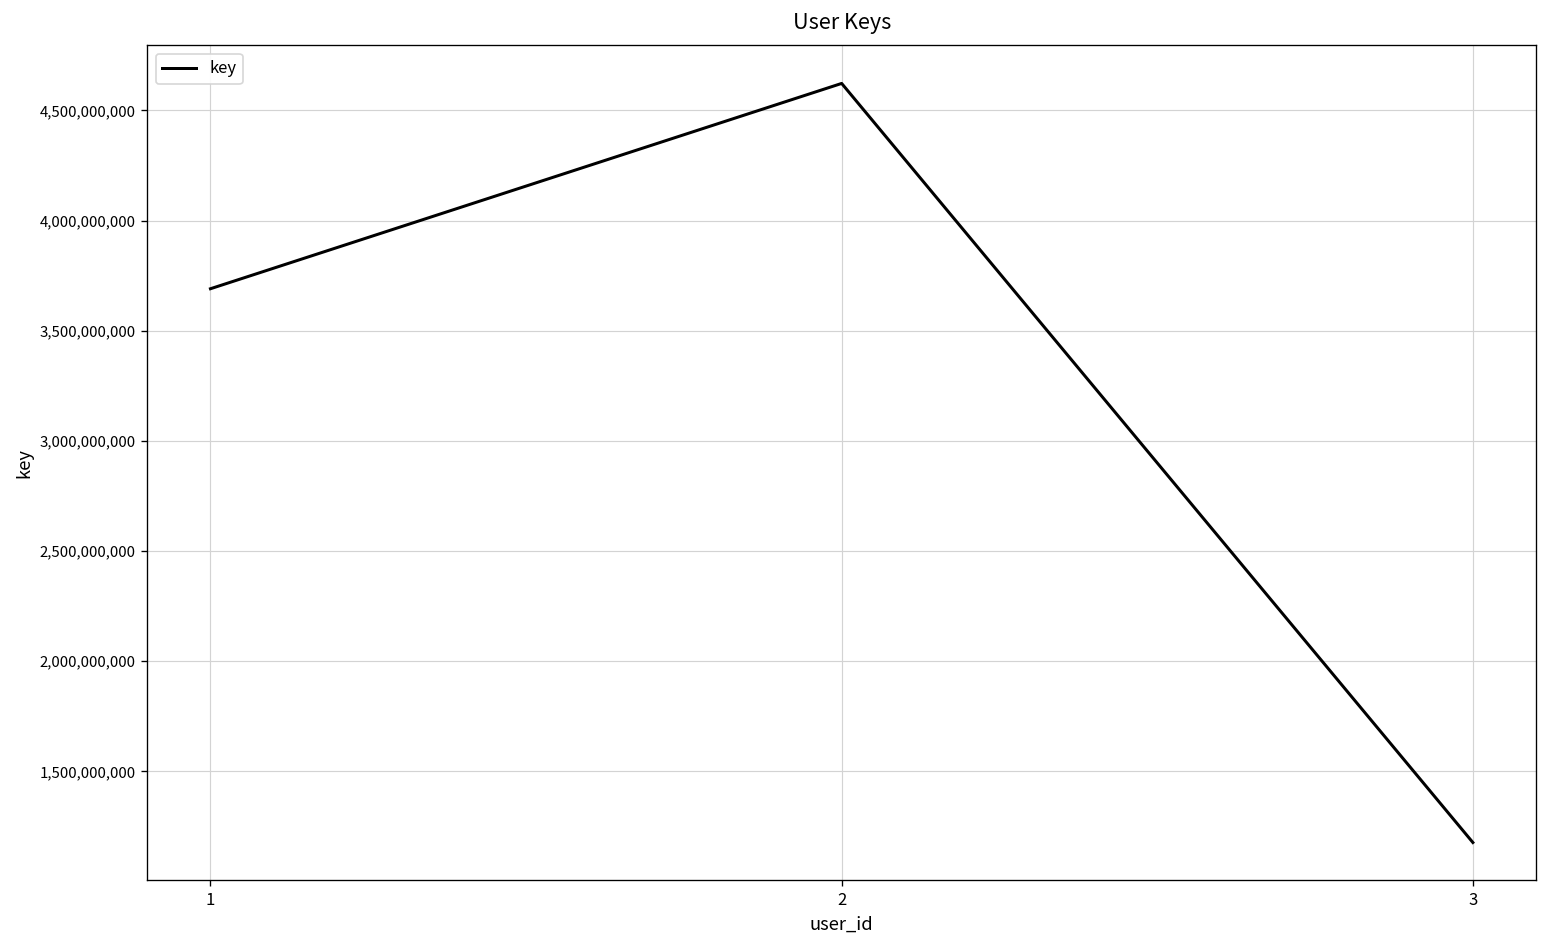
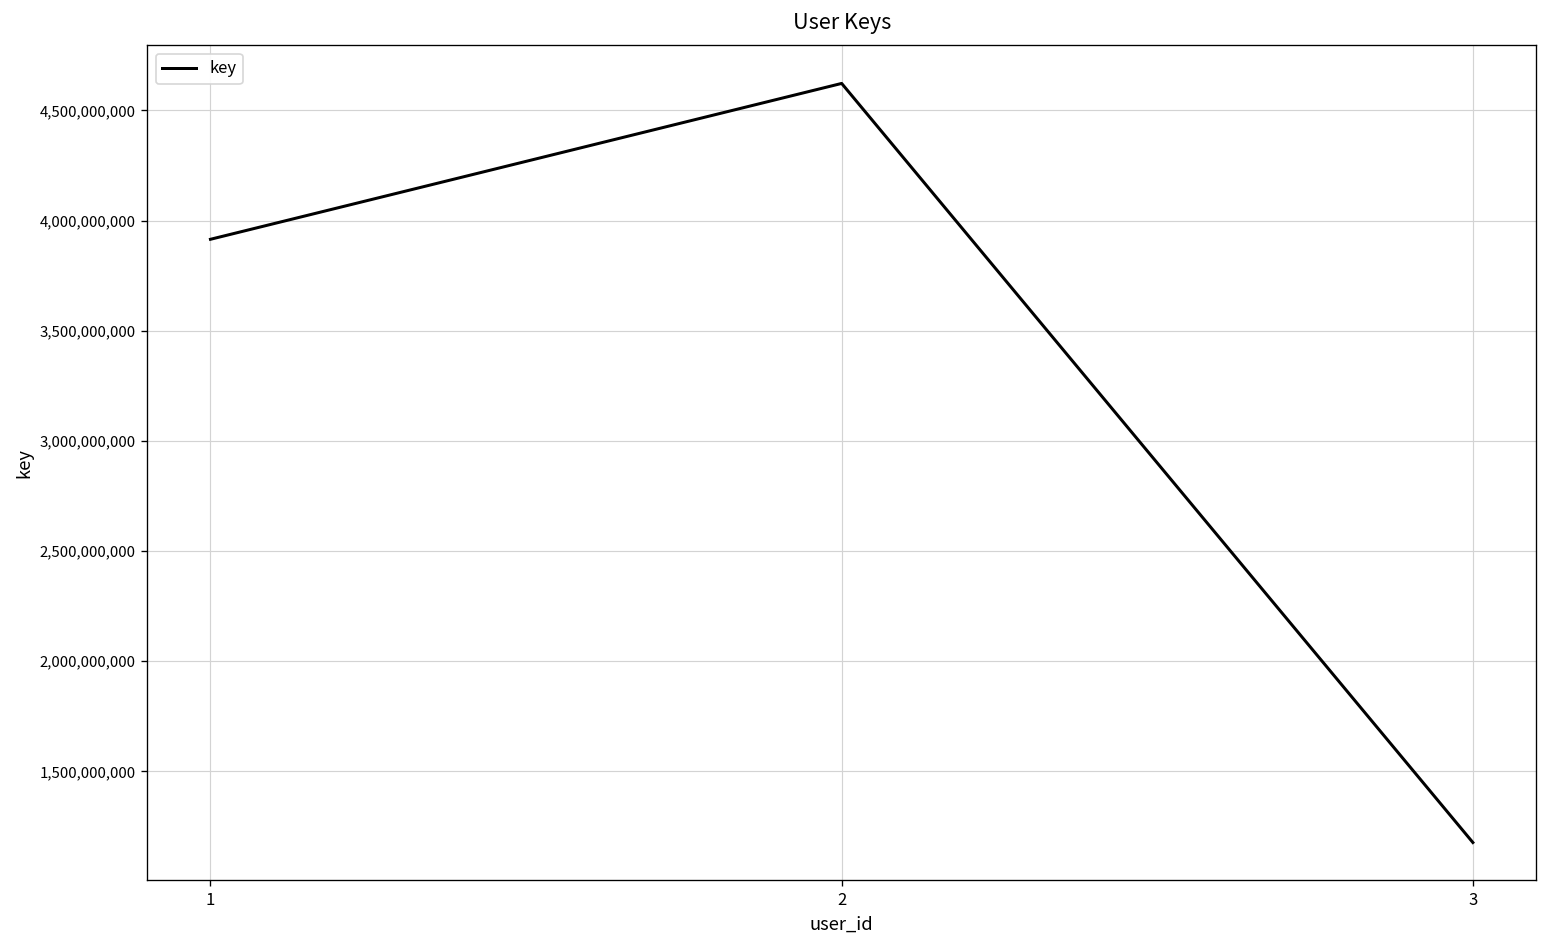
1: 3,690,000,000 -> 3,910,000,000
